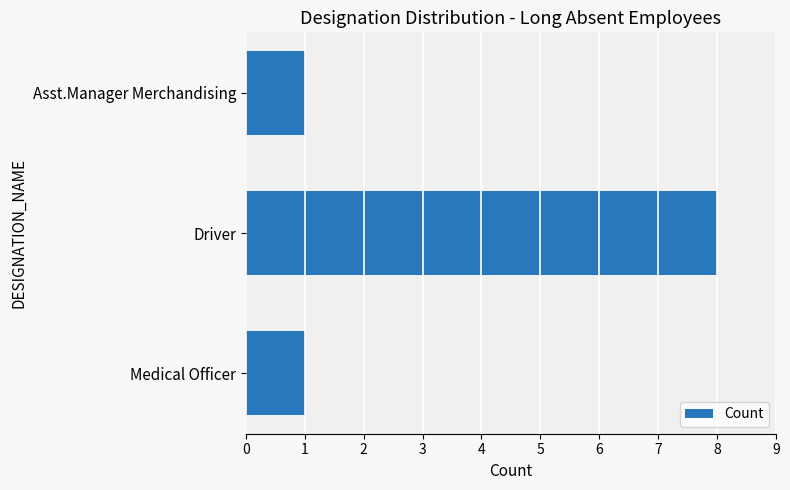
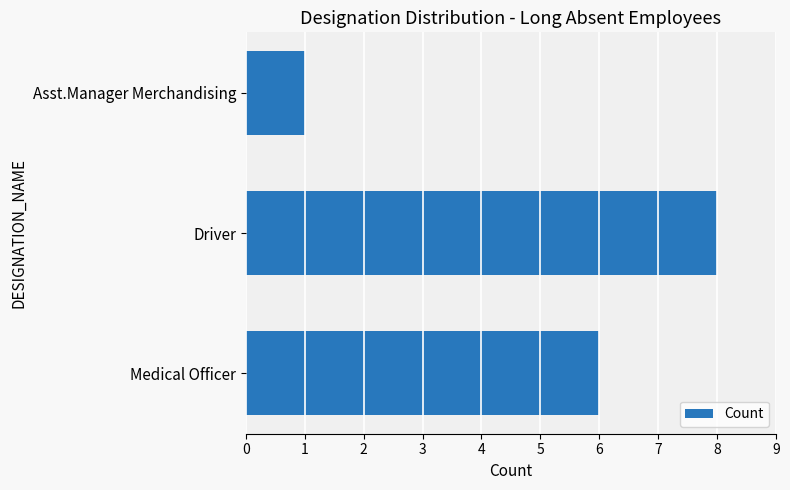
Medical Officer: 1 -> 6
